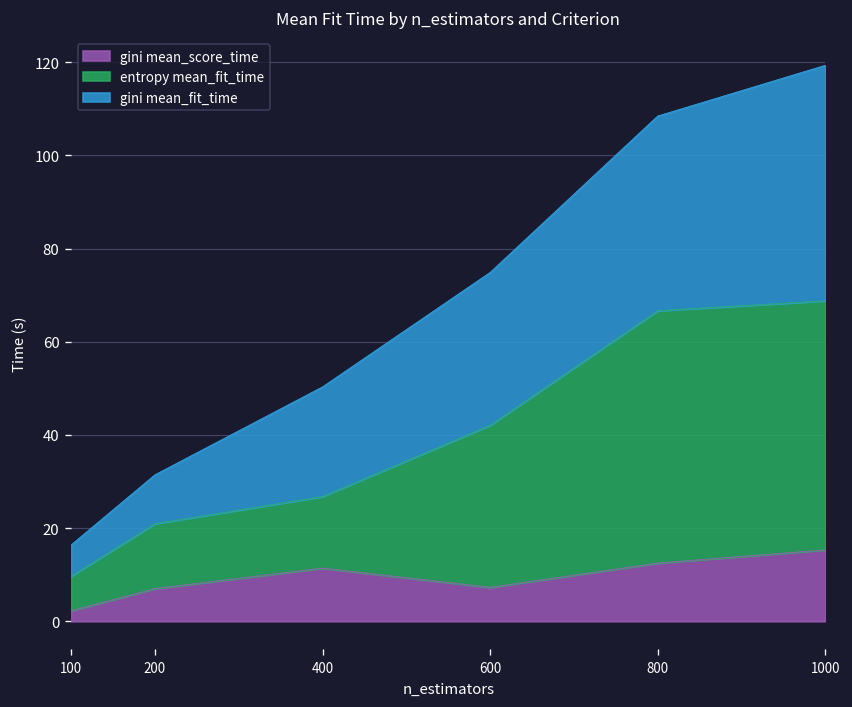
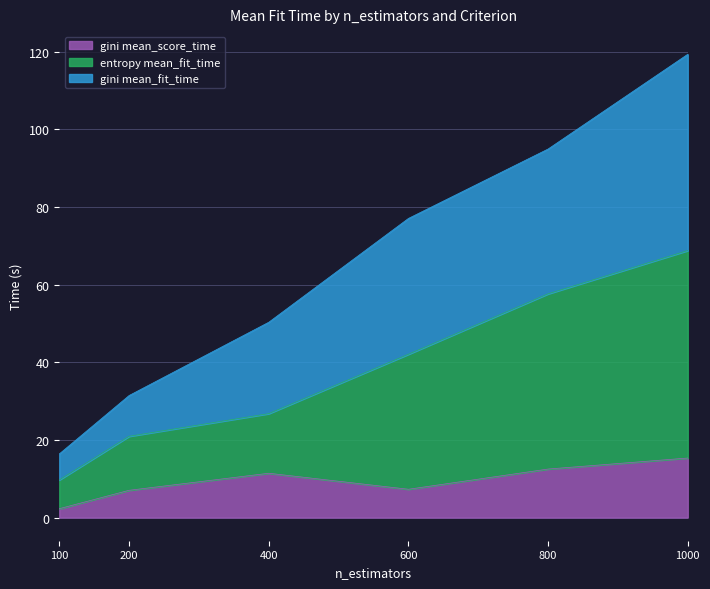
gini mean_fit_time, 600: 33 -> 35
entropy mean_fit_time, 800: 54 -> 45
gini mean_fit_time, 800: 42 -> 37
